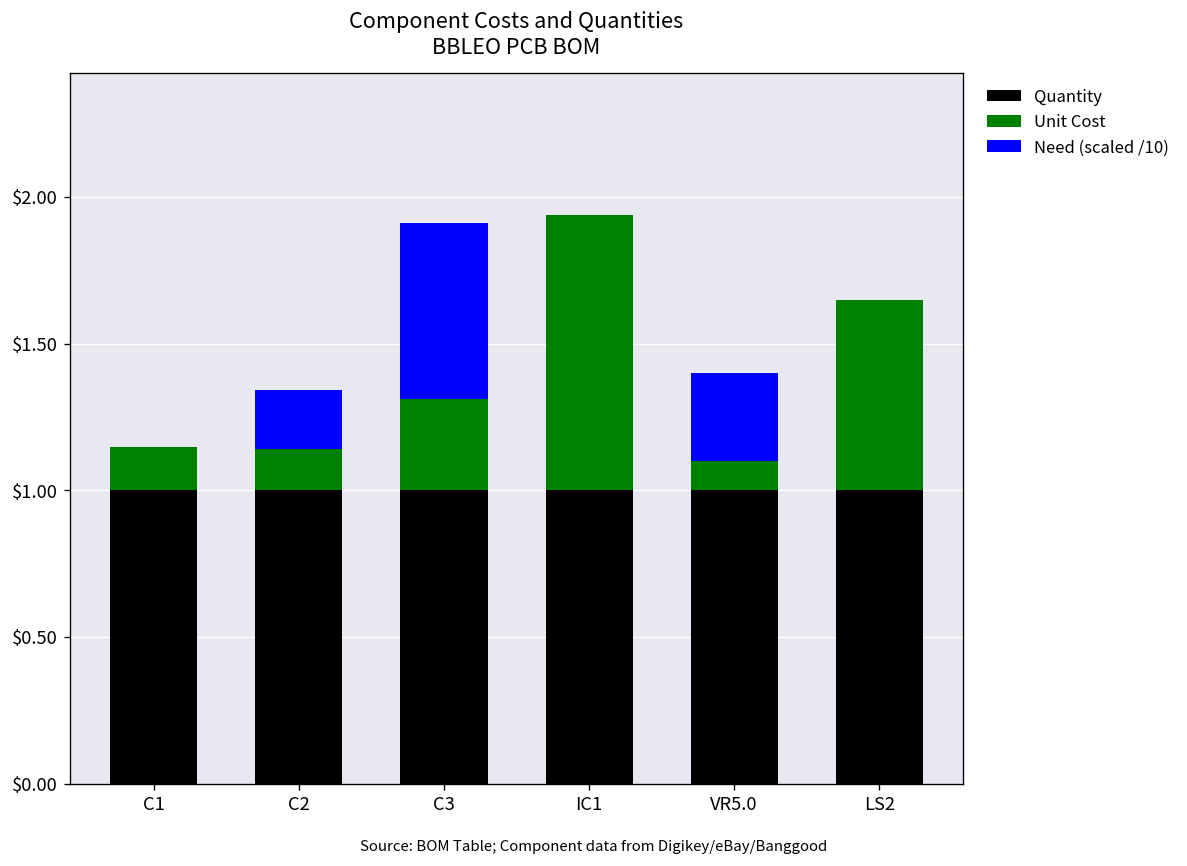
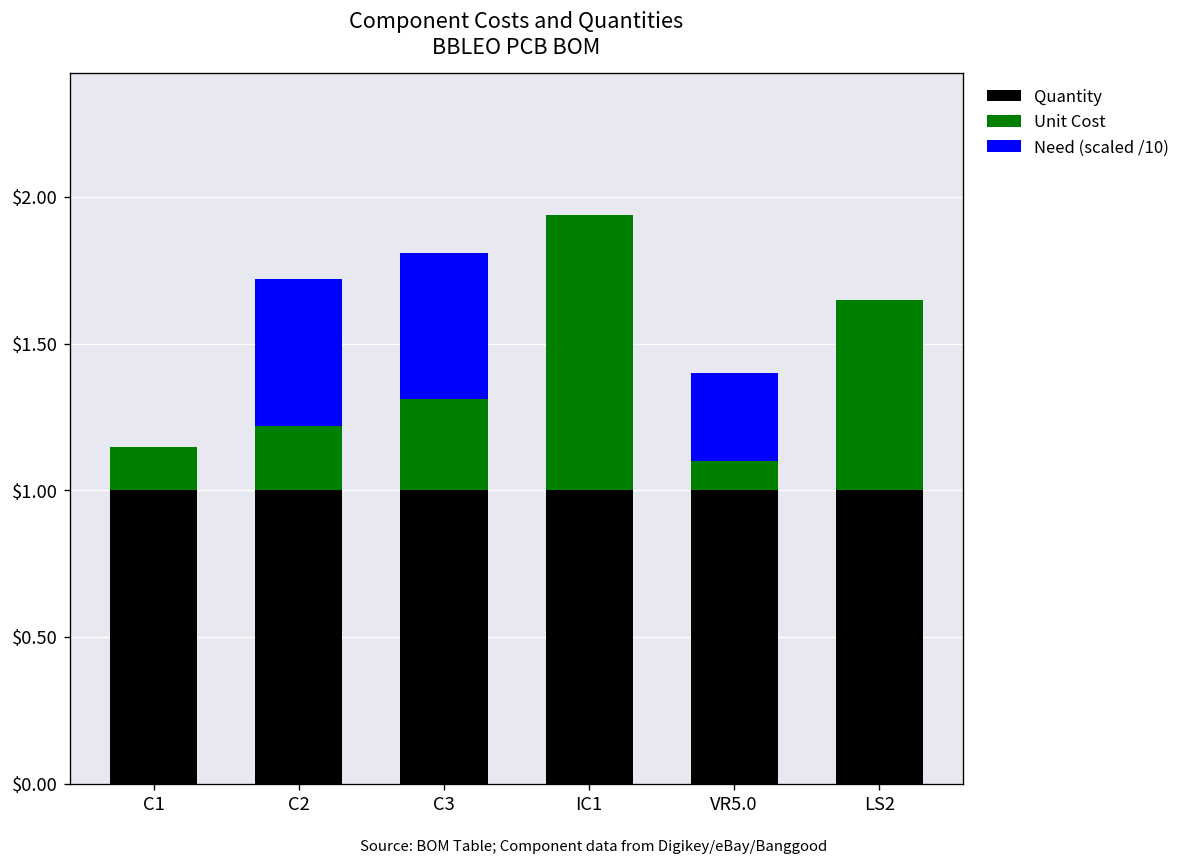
Unit Cost, C2: $0.14 -> $0.22
Need (scaled /10), C2: $0.20 -> $0.50
Need (scaled /10), C3: $0.60 -> $0.50
